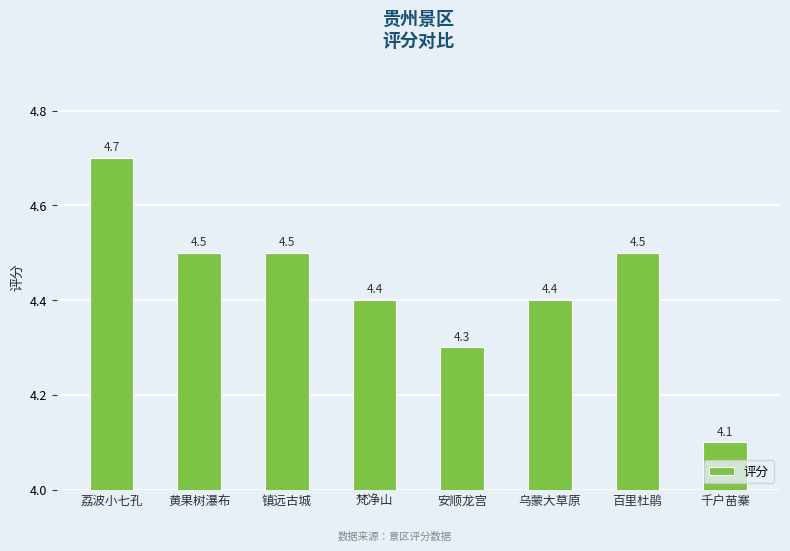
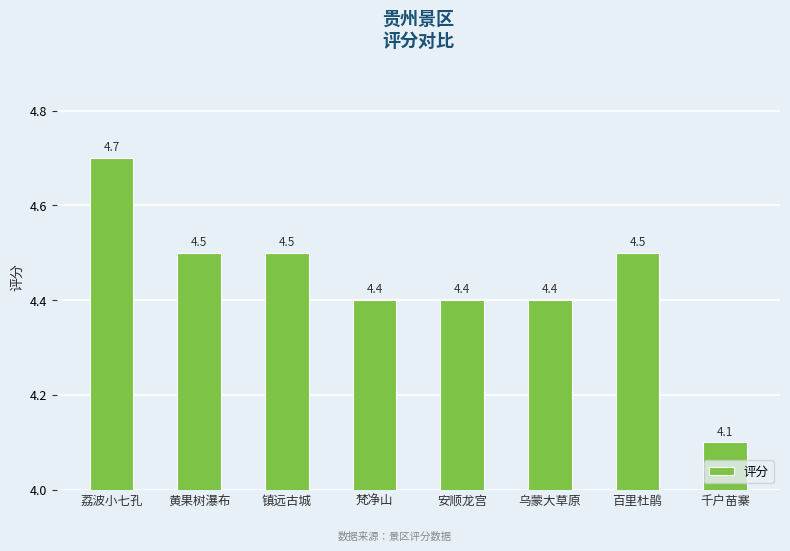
安顺龙宫: 4.3 -> 4.4
